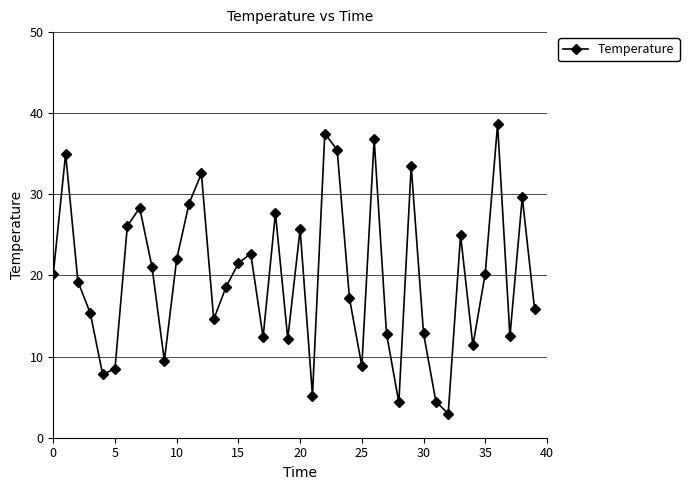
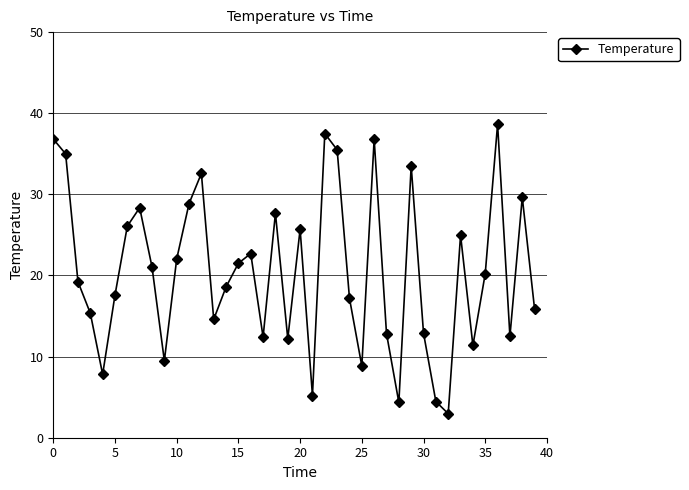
0: 20 -> 37
5: 8 -> 18
